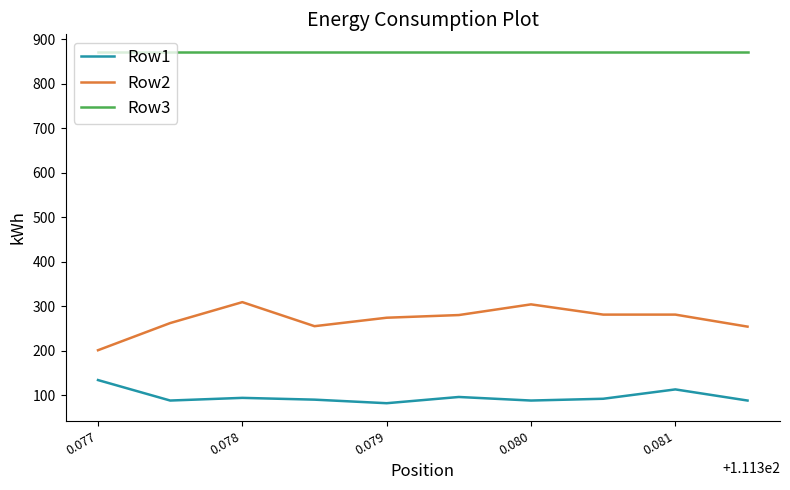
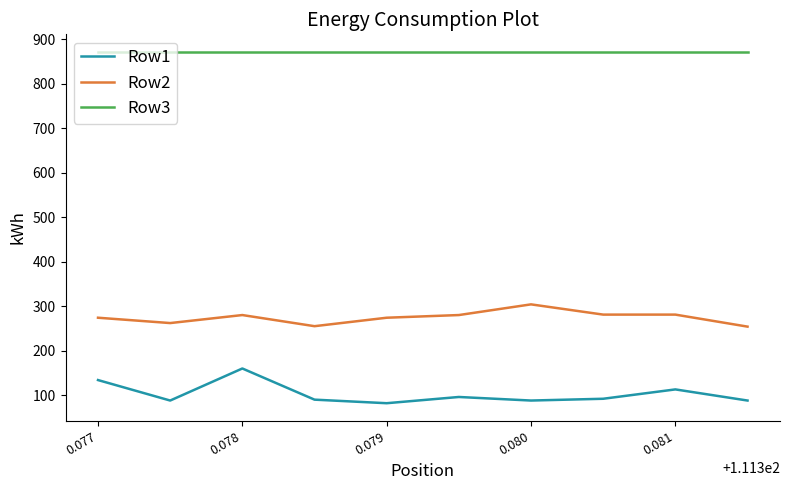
Row2, 0.077: 200 -> 270
Row1, 0.078: 90 -> 160
Row2, 0.078: 310 -> 280
